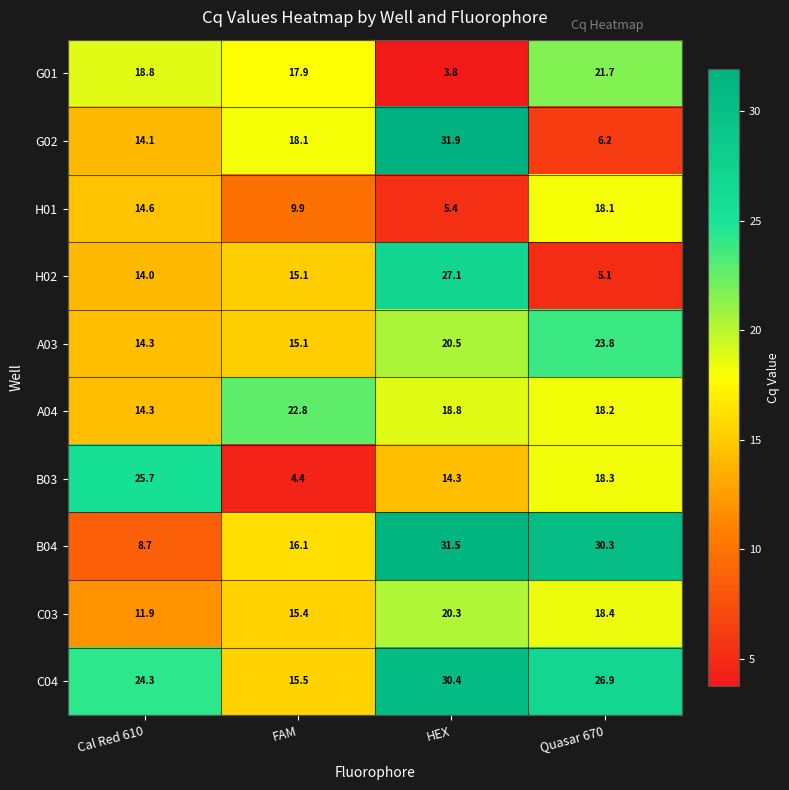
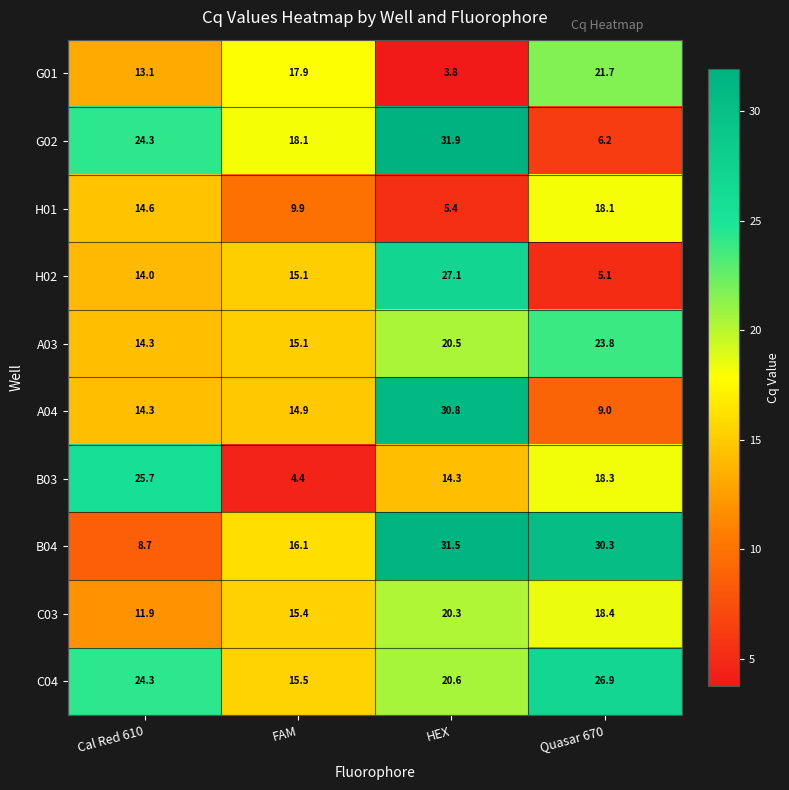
G01, Cal Red 610: 18.8 -> 13.1
G02, Cal Red 610: 14.1 -> 24.3
A04, FAM: 22.8 -> 14.9
A04, HEX: 18.8 -> 30.8
A04, Quasar 670: 18.2 -> 9.0
C04, HEX: 30.4 -> 20.6
